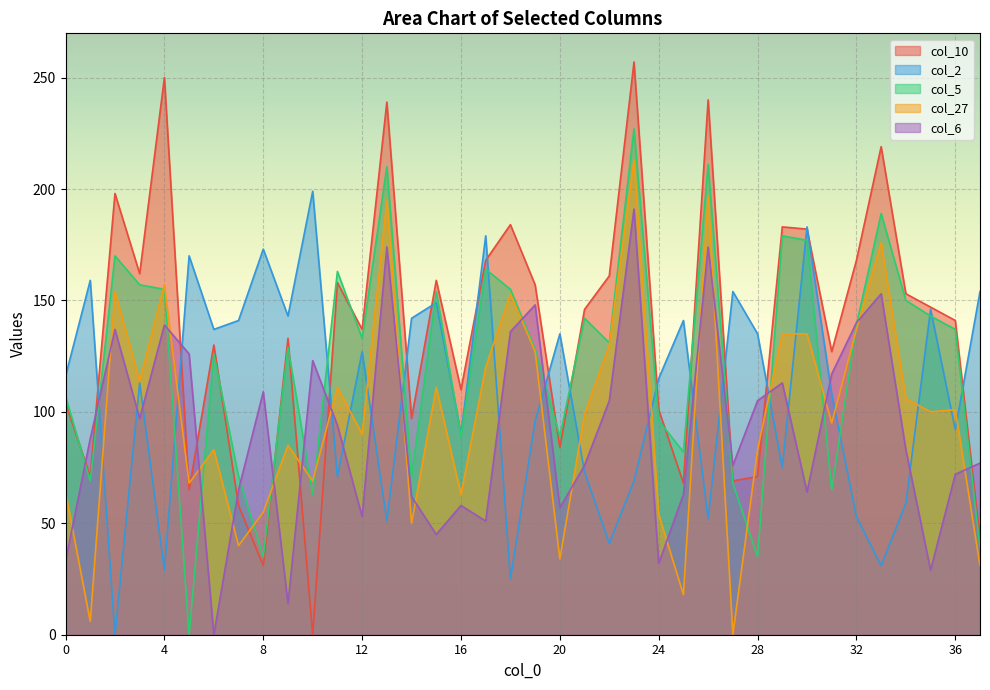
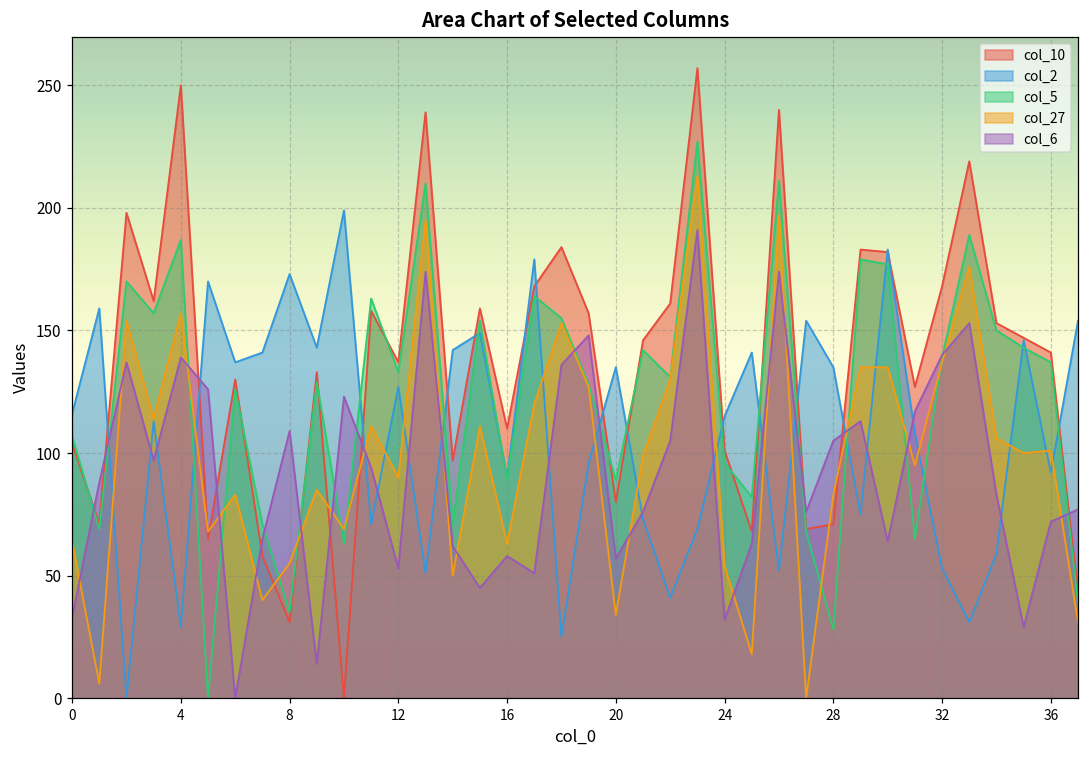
col_5, 4: 155 -> 187
col_10, 20: 84 -> 80
col_5, 28: 35 -> 28
